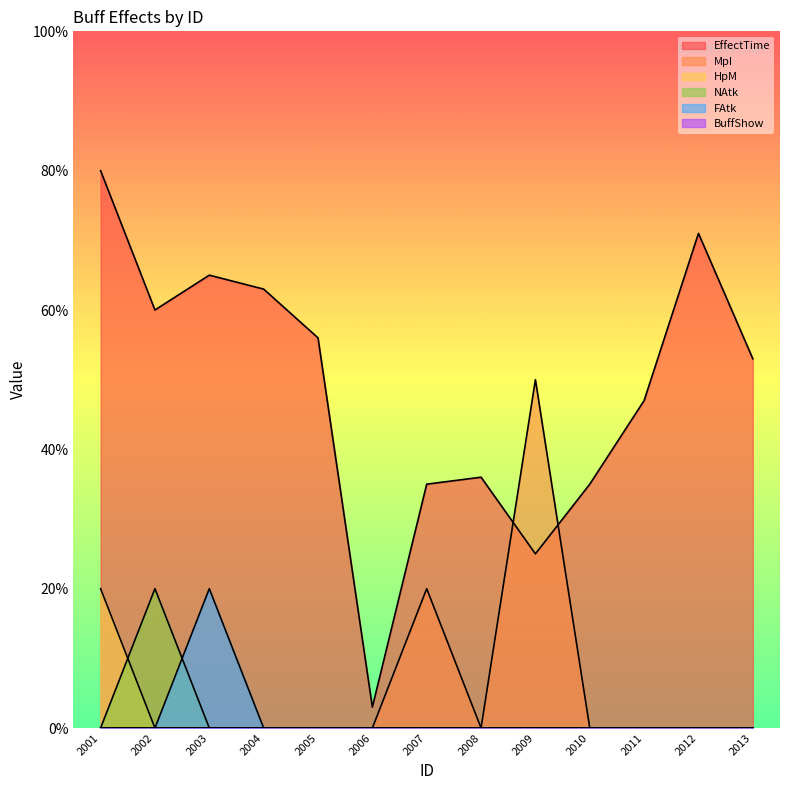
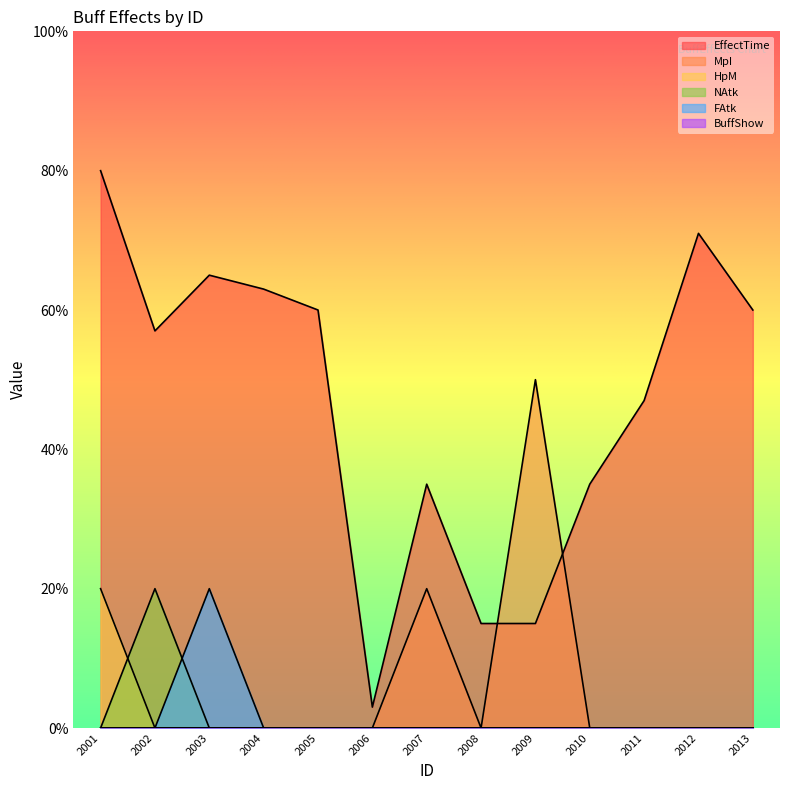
EffectTime, 2002: 60% -> 57%
EffectTime, 2005: 56% -> 60%
EffectTime, 2008: 36% -> 15%
EffectTime, 2009: 25% -> 15%
EffectTime, 2013: 53% -> 60%
